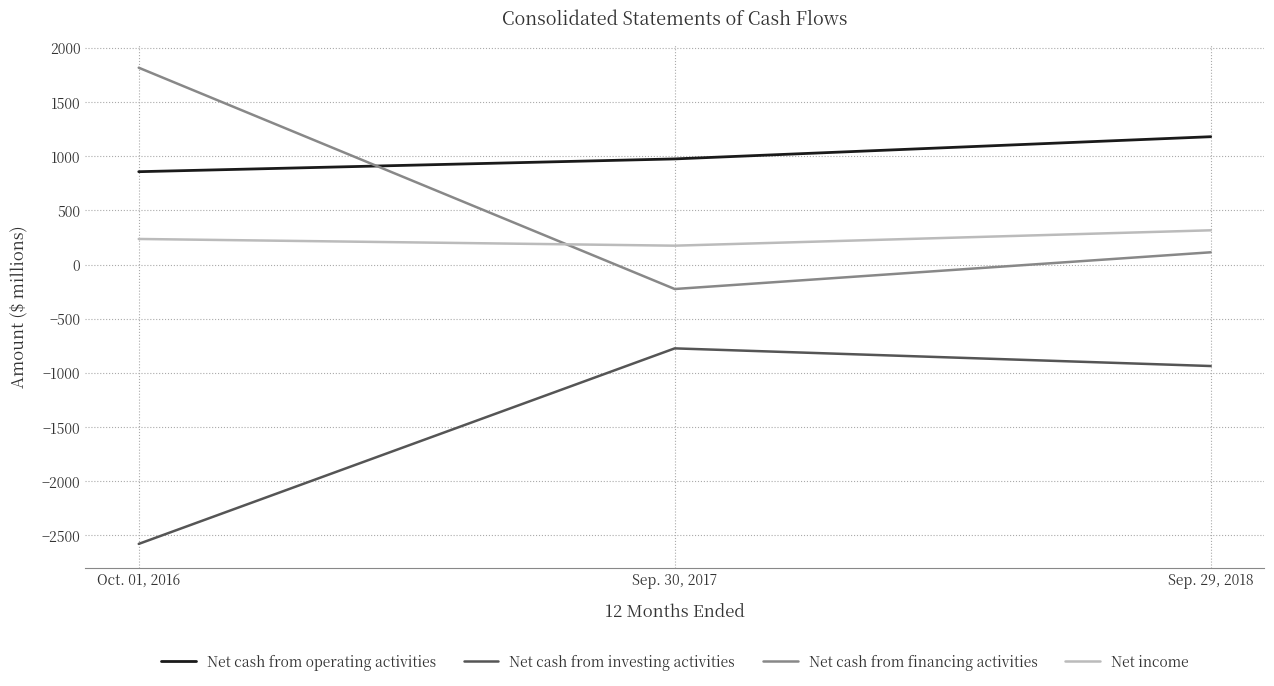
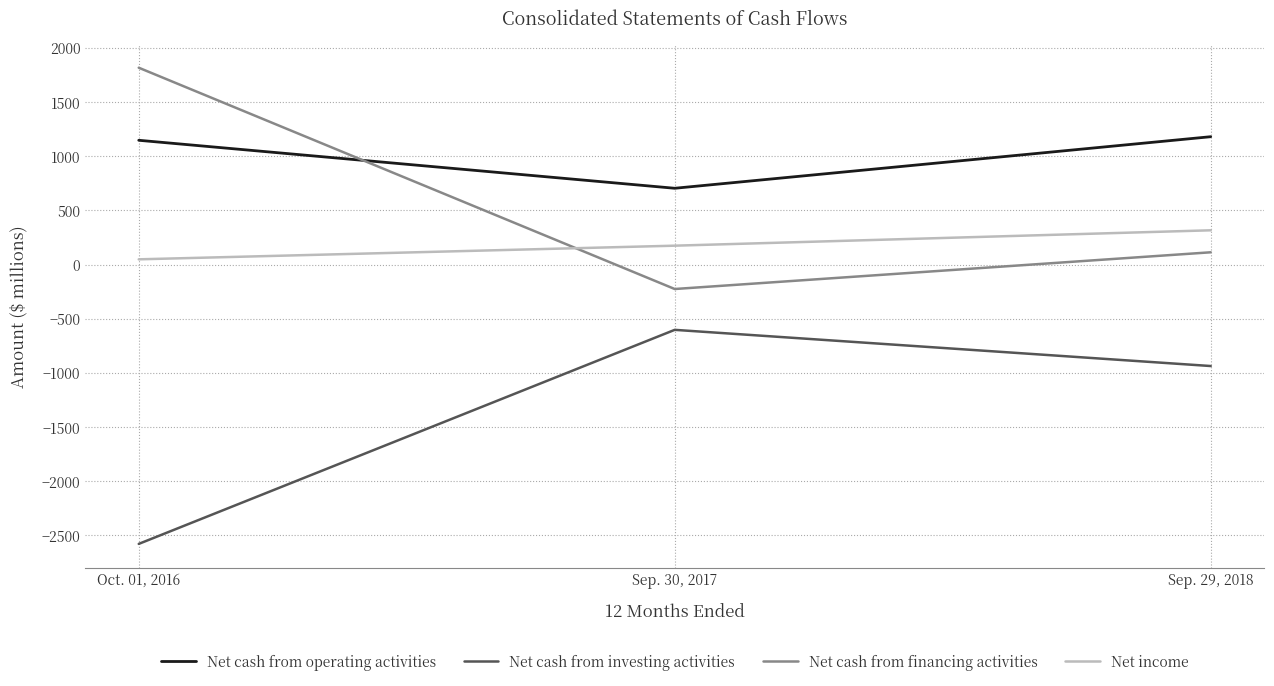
Net cash from operating activities, Oct. 01, 2016: 860 -> 1150
Net income, Oct. 01, 2016: 240 -> 50
Net cash from operating activities, Sep. 30, 2017: 980 -> 700
Net cash from investing activities, Sep. 30, 2017: -770 -> -600
